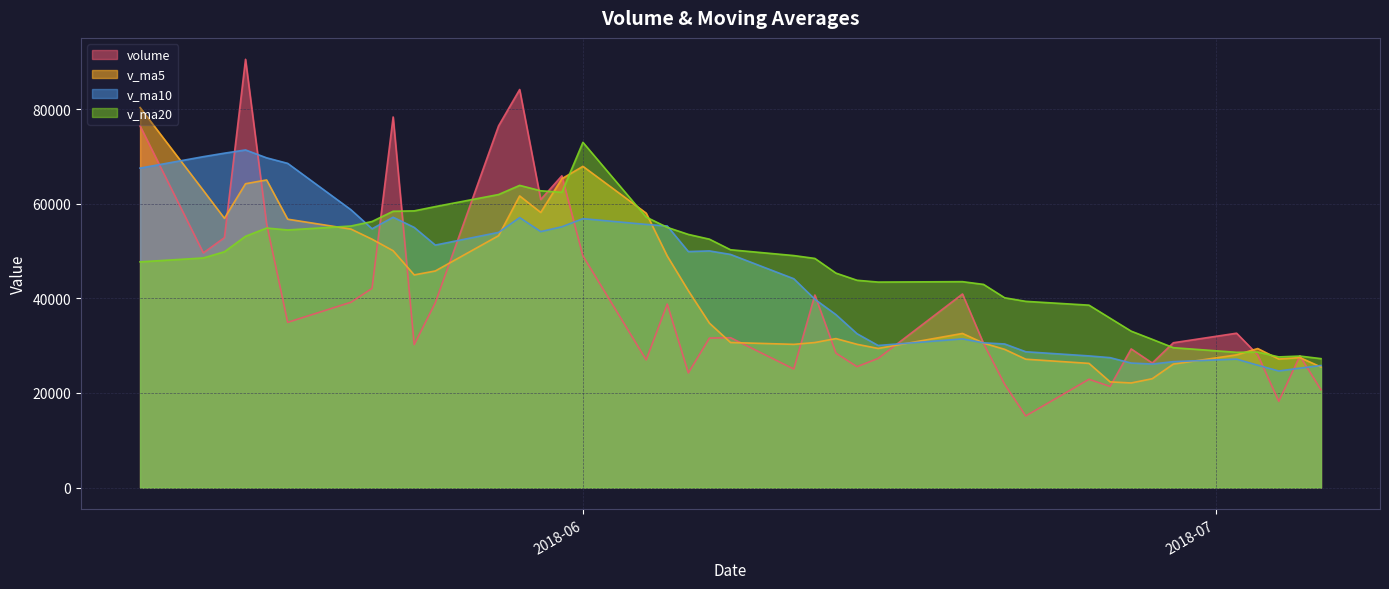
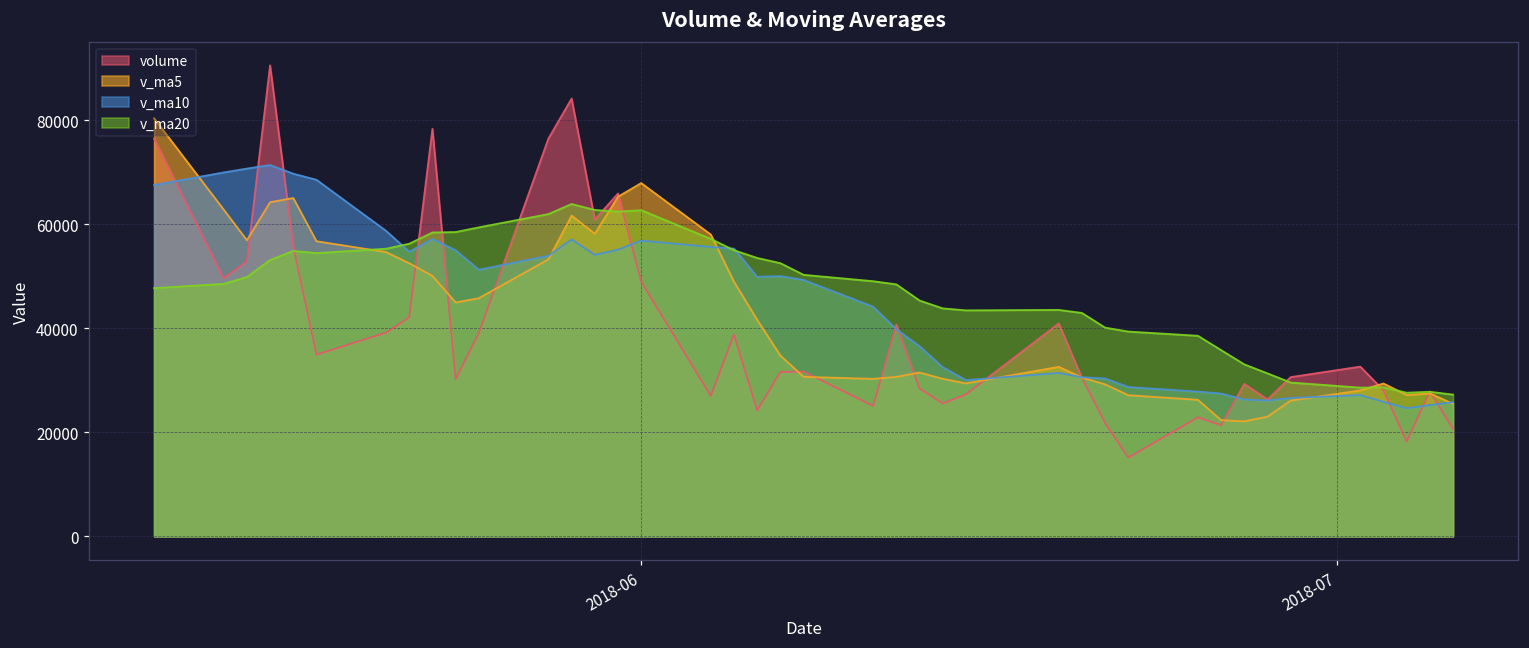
v_ma20, 2018-06: 73000 -> 63000
